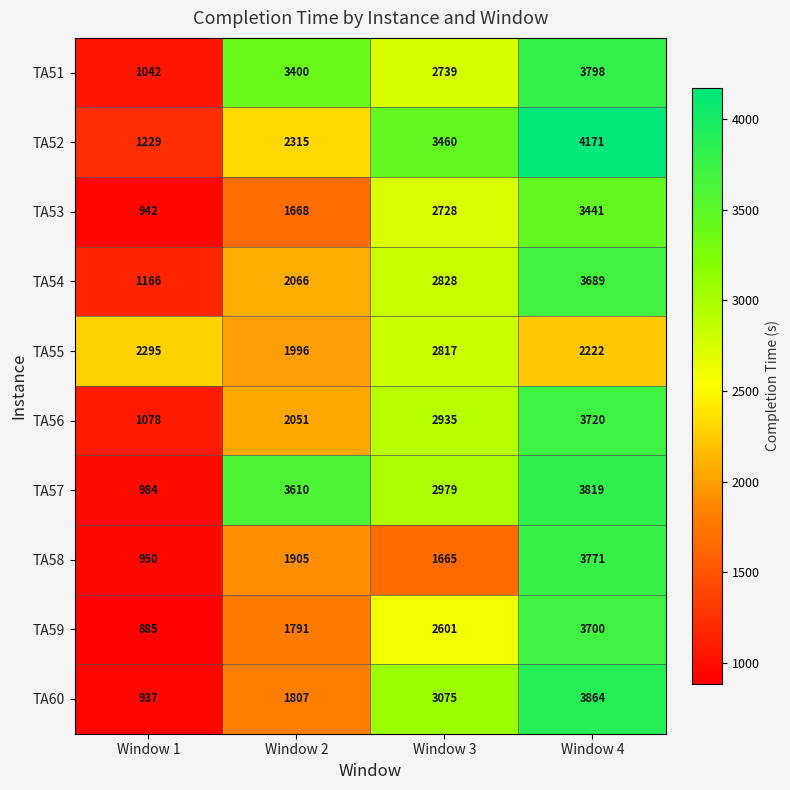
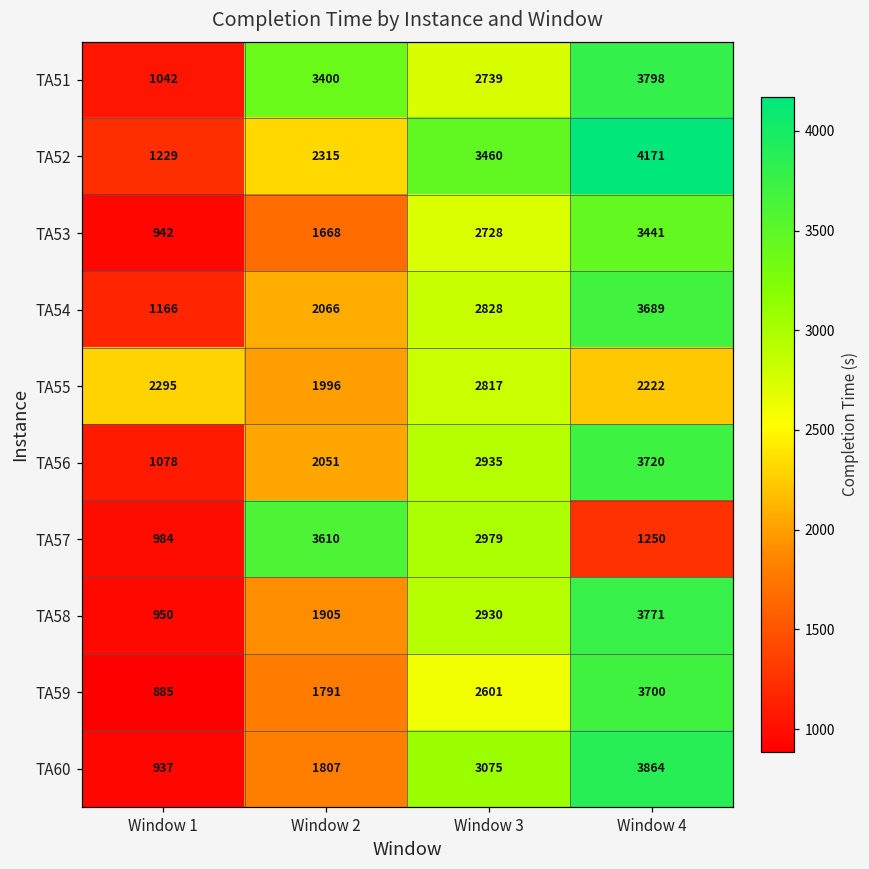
TA57, Window 4: 3819 -> 1250
TA58, Window 3: 1665 -> 2930
